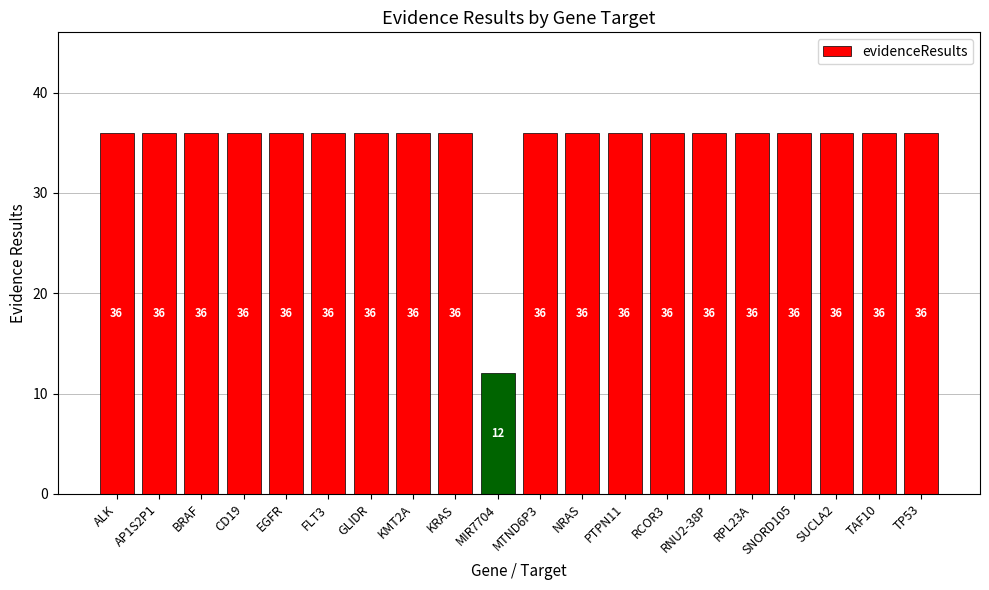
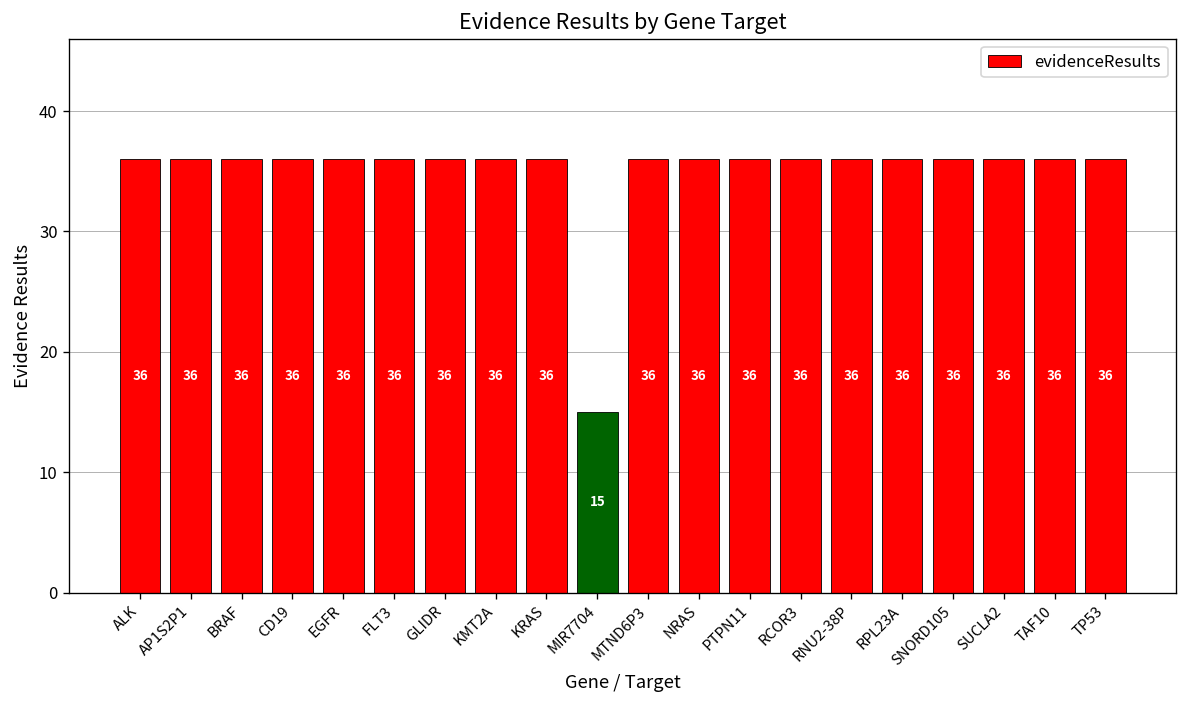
MIR7704: 12 -> 15
